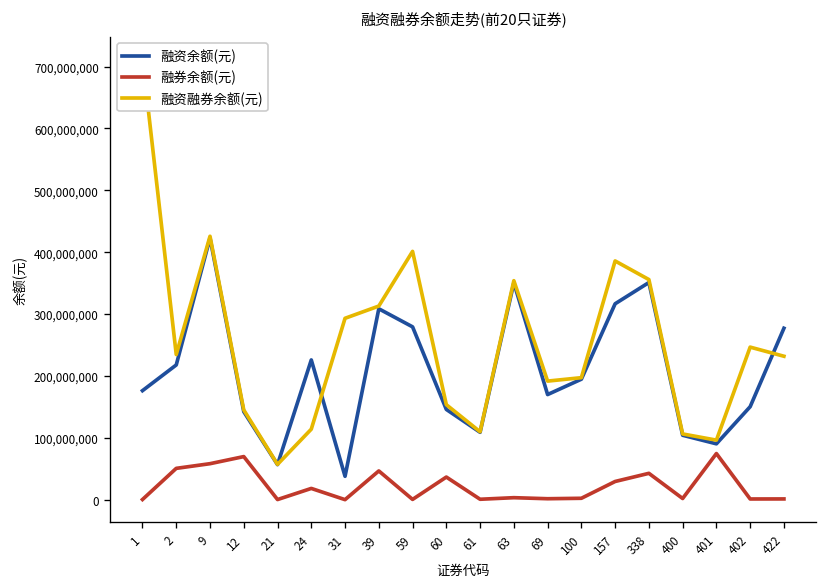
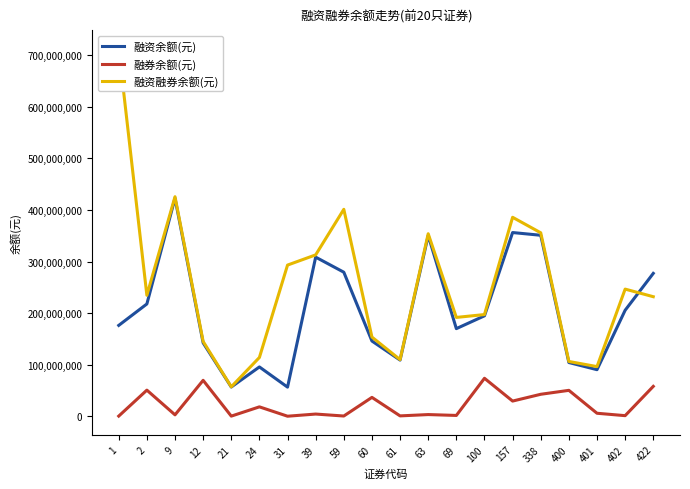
融券余额(元), 9: 60,000,000 -> 0
融资余额(元), 24: 230,000,000 -> 100,000,000
融资余额(元), 31: 40,000,000 -> 60,000,000
融券余额(元), 39: 50,000,000 -> 0
融券余额(元), 100: 0 -> 70,000,000
融资余额(元), 157: 320,000,000 -> 360,000,000
融券余额(元), 400: 0 -> 50,000,000
融券余额(元), 401: 70,000,000 -> 10,000,000
融资余额(元), 402: 150,000,000 -> 210,000,000
融券余额(元), 422: 0 -> 60,000,000
